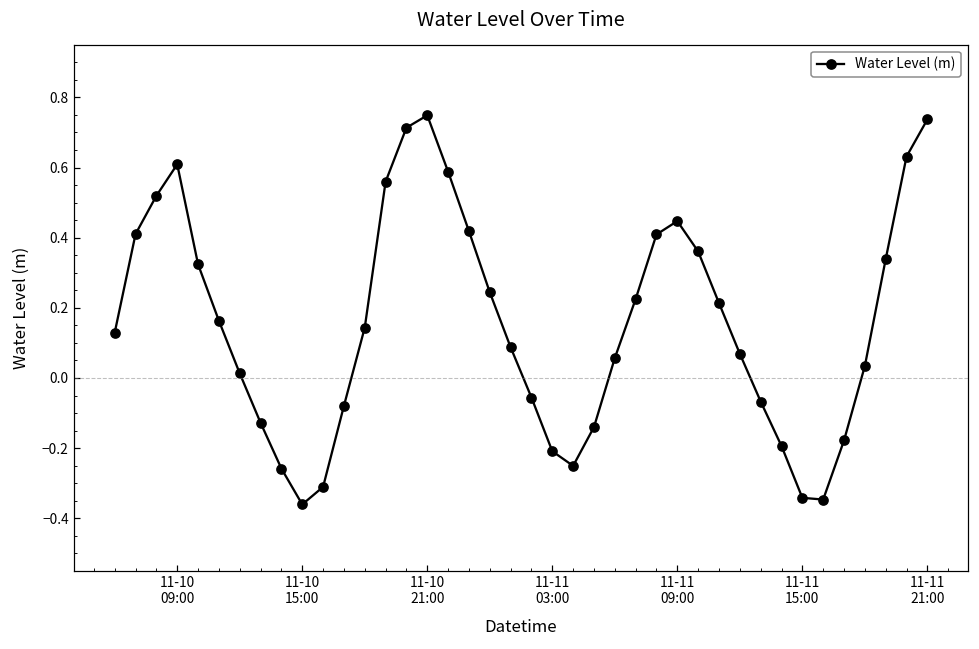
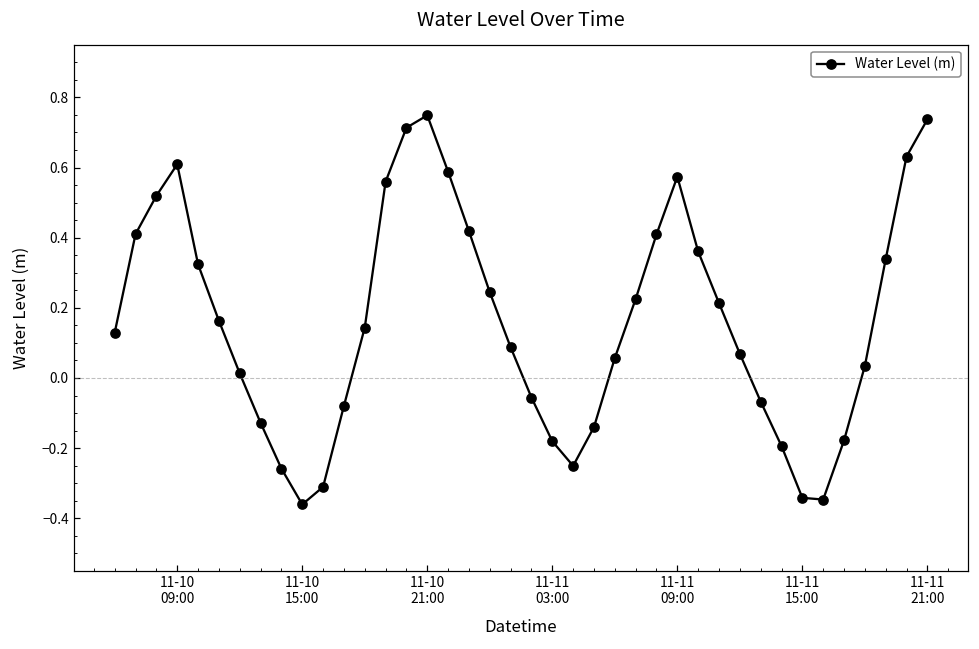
11-11 03:00: -0.21 -> -0.18
11-11 09:00: 0.45 -> 0.57
